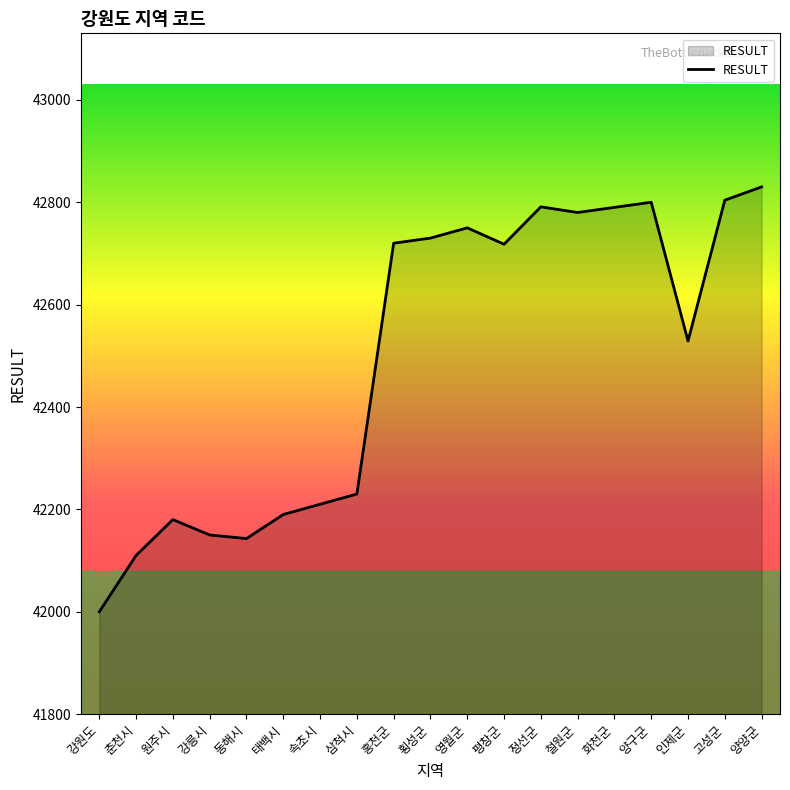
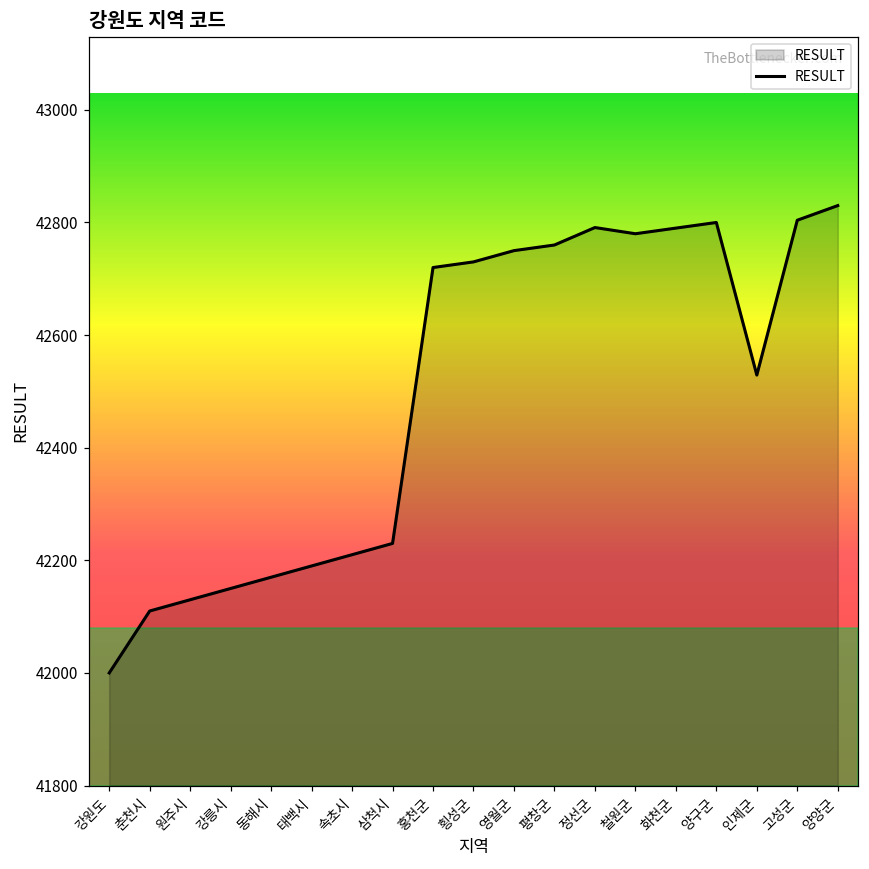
원주시: 42180 -> 42130
동해시: 42140 -> 42170
평창군: 42720 -> 42760
